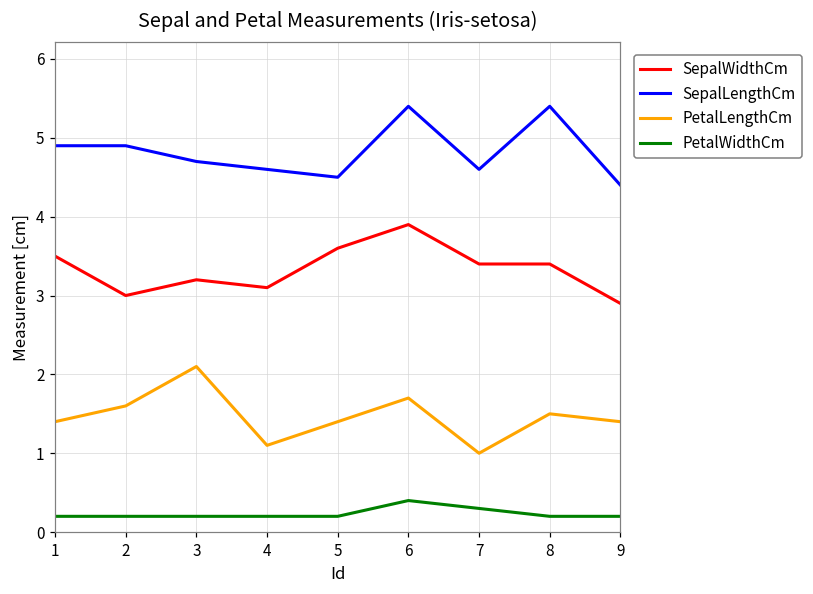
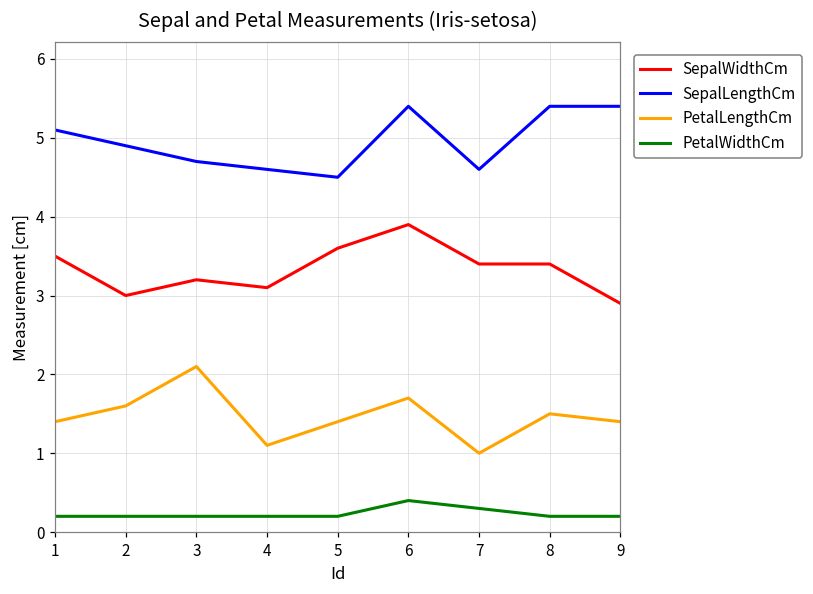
SepalLengthCm, 1: 4.9 -> 5.1
SepalLengthCm, 9: 4.4 -> 5.4
